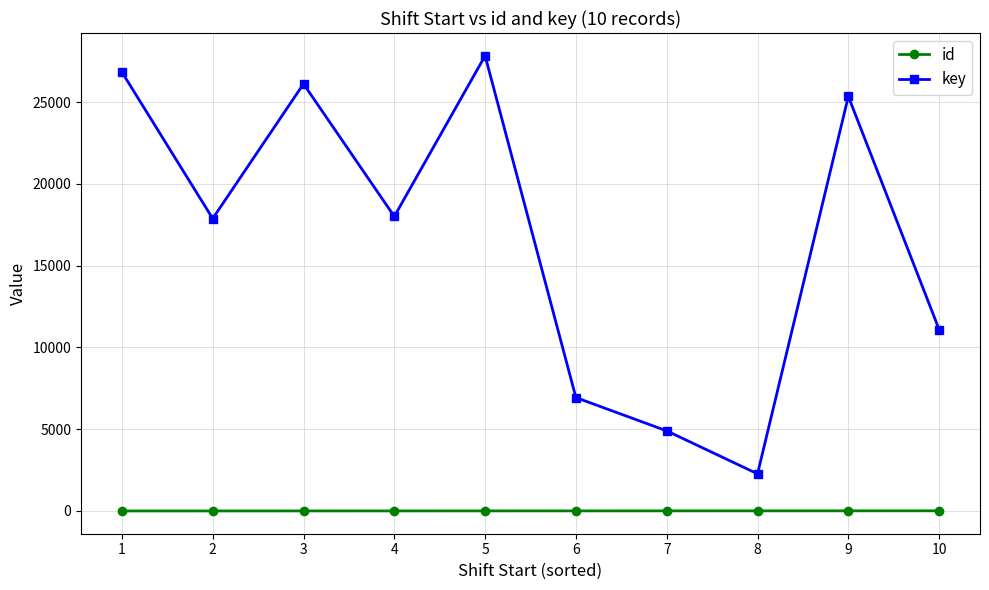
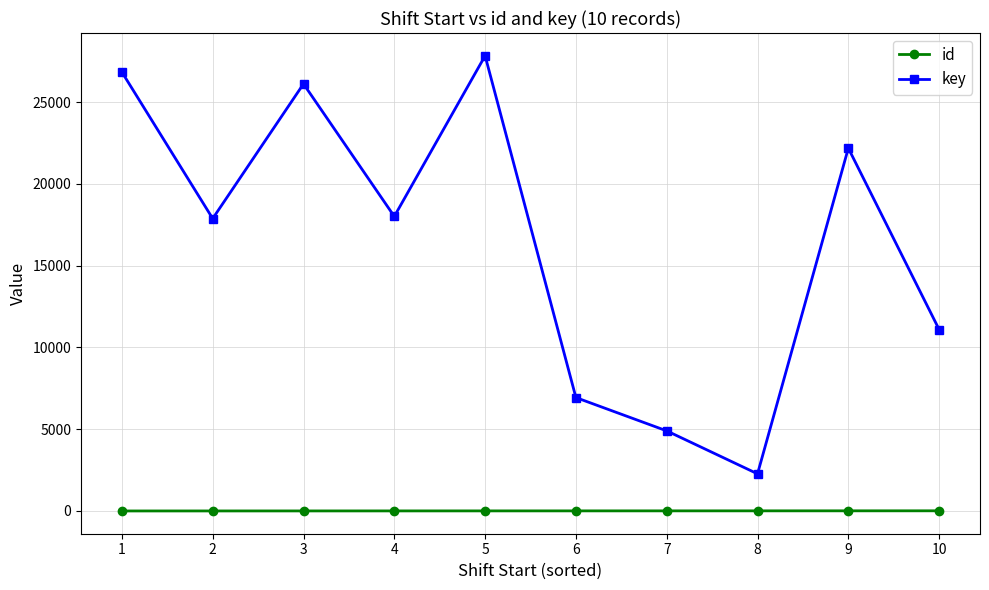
key, 9: 25300 -> 22200
